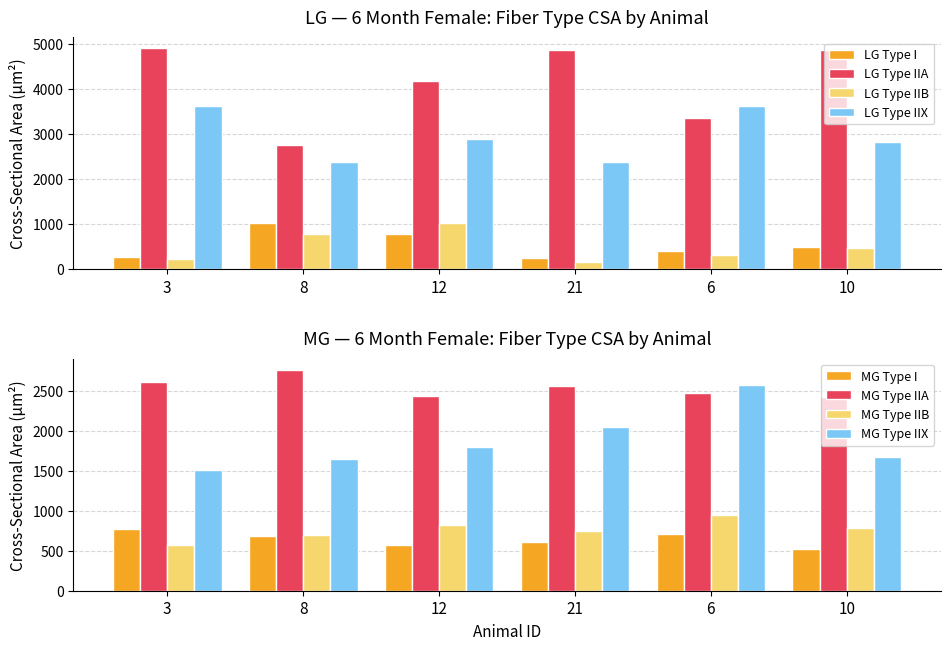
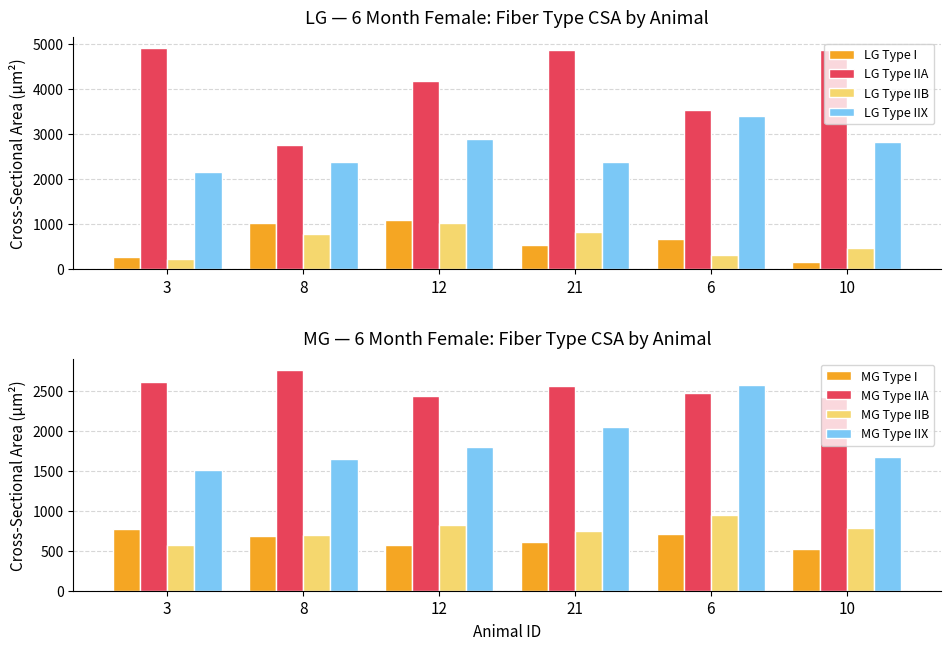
LG — 6 Month Female: Fiber Type CSA by Animal, LG Type IIX, 3: 3600 -> 2200
LG — 6 Month Female: Fiber Type CSA by Animal, LG Type I, 12: 800 -> 1100
LG — 6 Month Female: Fiber Type CSA by Animal, LG Type I, 21: 300 -> 500
LG — 6 Month Female: Fiber Type CSA by Animal, LG Type IIB, 21: 200 -> 800
LG — 6 Month Female: Fiber Type CSA by Animal, LG Type I, 6: 400 -> 700
LG — 6 Month Female: Fiber Type CSA by Animal, LG Type IIA, 6: 3400 -> 3500
LG — 6 Month Female: Fiber Type CSA by Animal, LG Type IIX, 6: 3600 -> 3400
LG — 6 Month Female: Fiber Type CSA by Animal, LG Type I, 10: 500 -> 200
